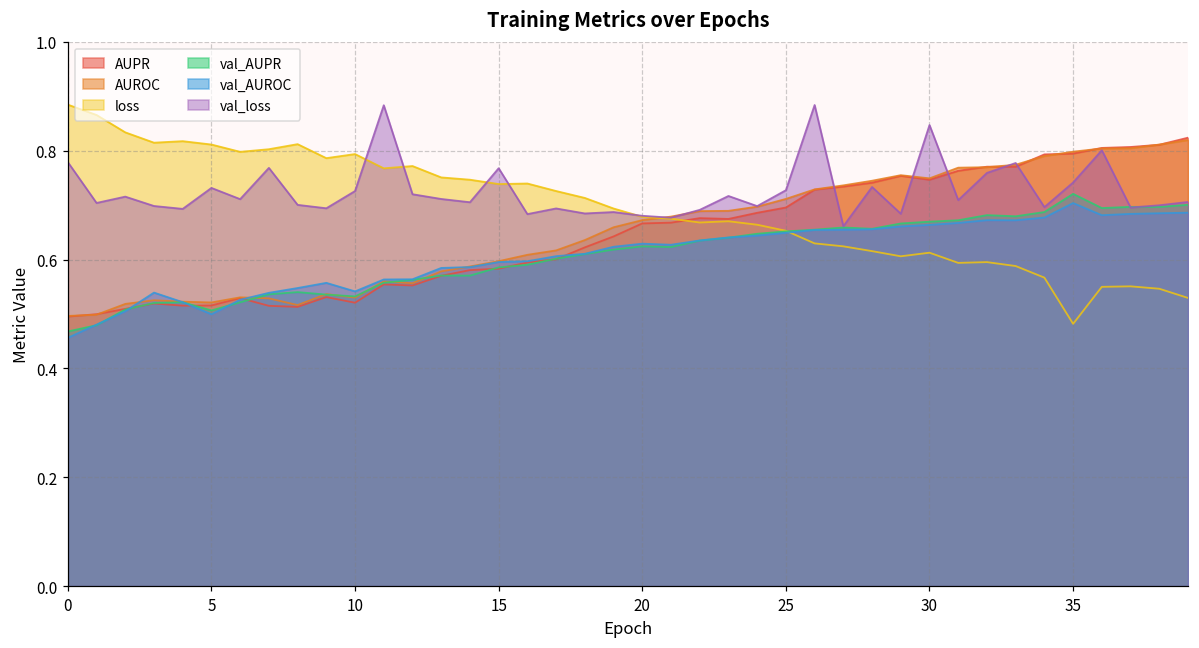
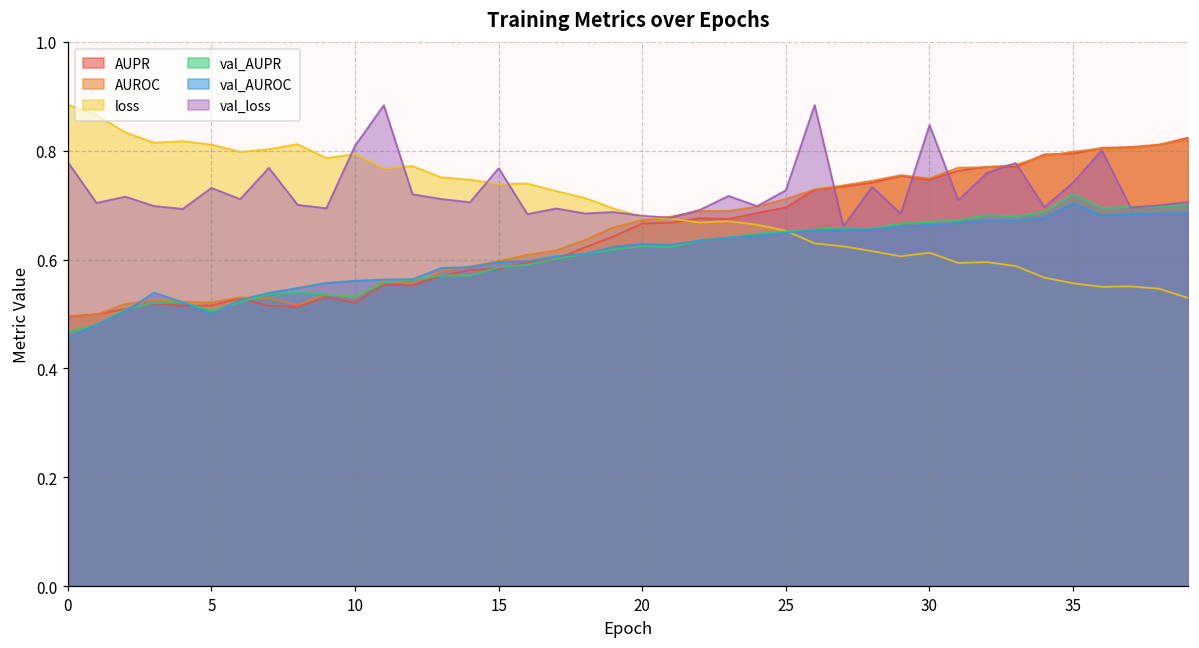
val_AUROC, 10: 0.54 -> 0.56
val_loss, 10: 0.73 -> 0.81
loss, 35: 0.48 -> 0.56
